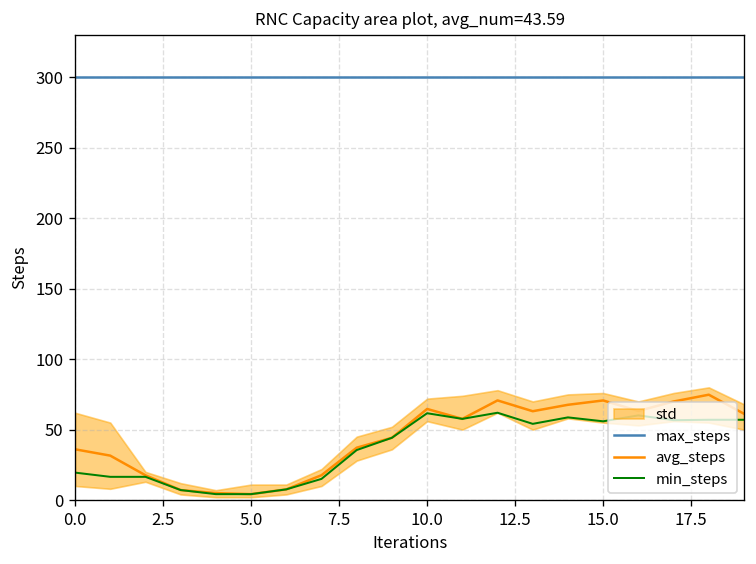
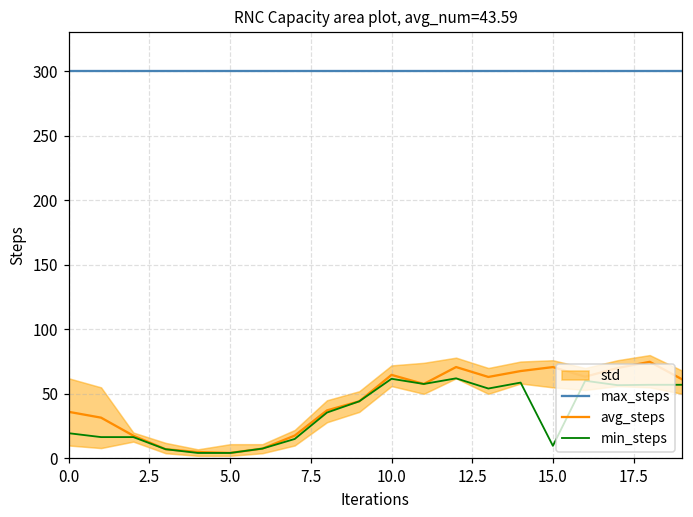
min_steps, 15.0: 56 -> 10
